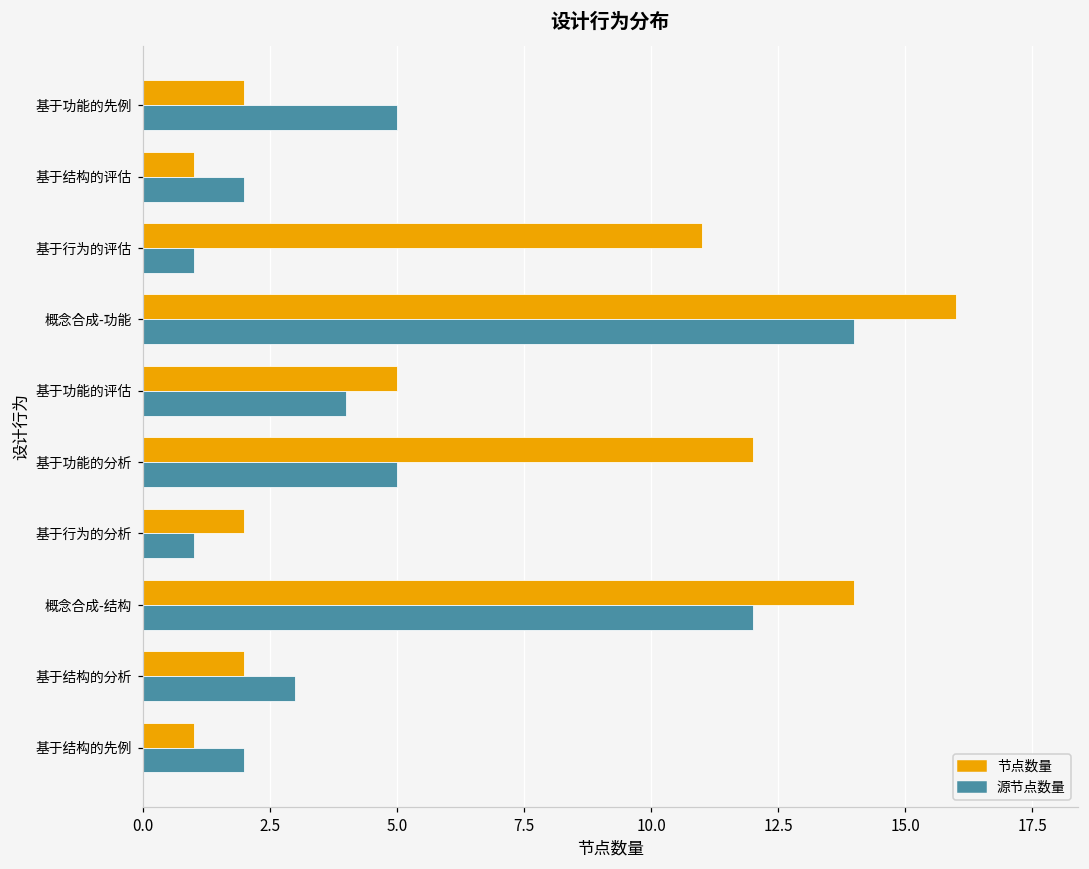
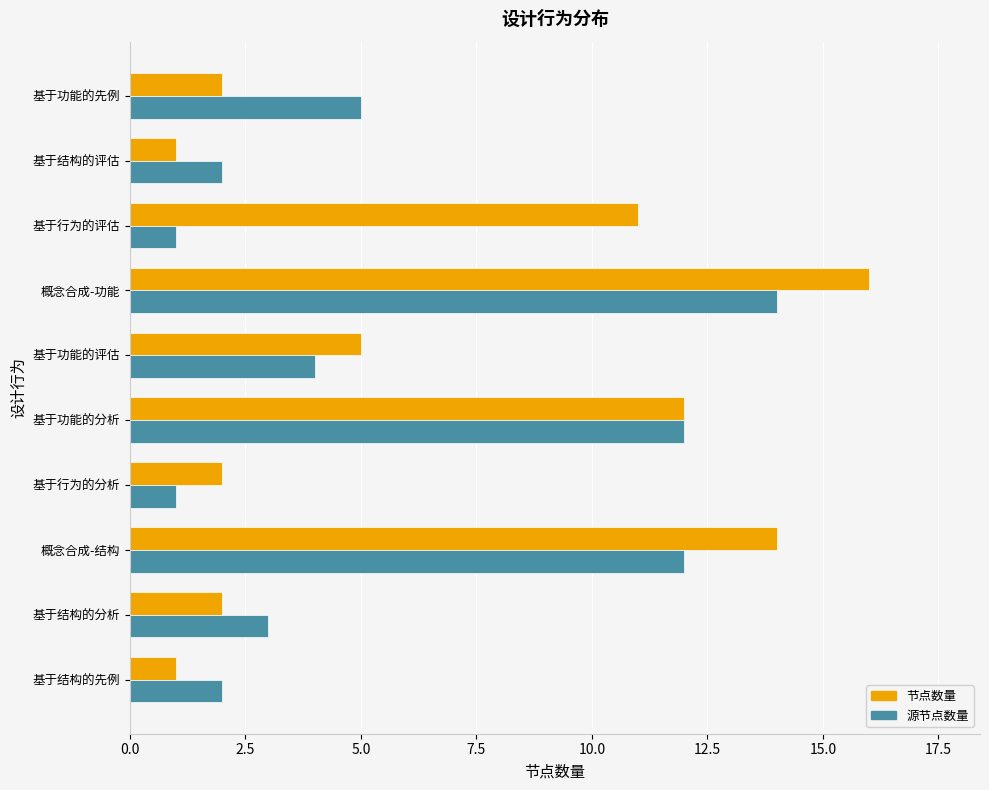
源节点数量, 基于功能的分析: 5 -> 12
